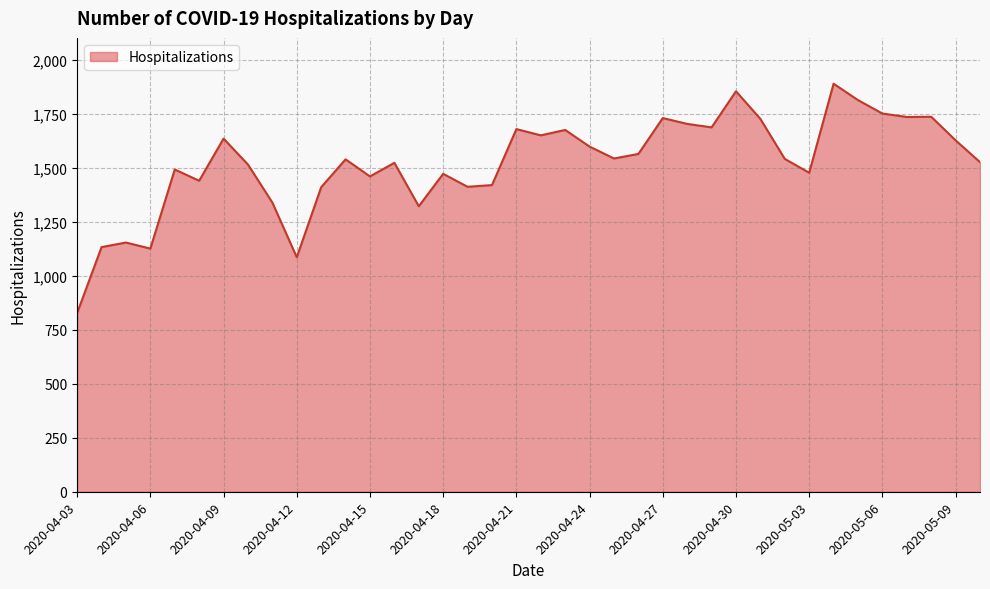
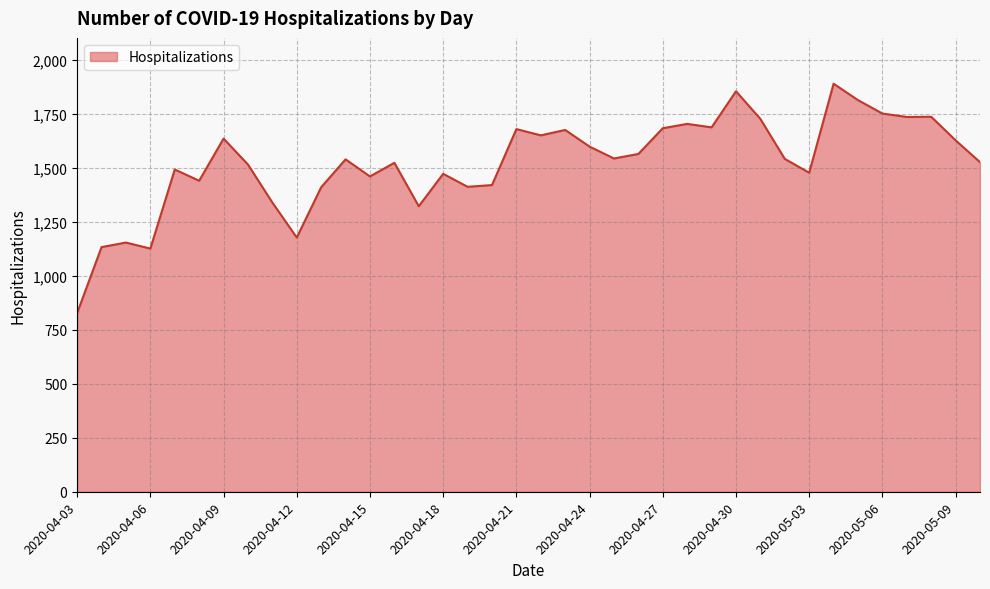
2020-04-12: 1,090 -> 1,180
2020-04-27: 1,730 -> 1,680
